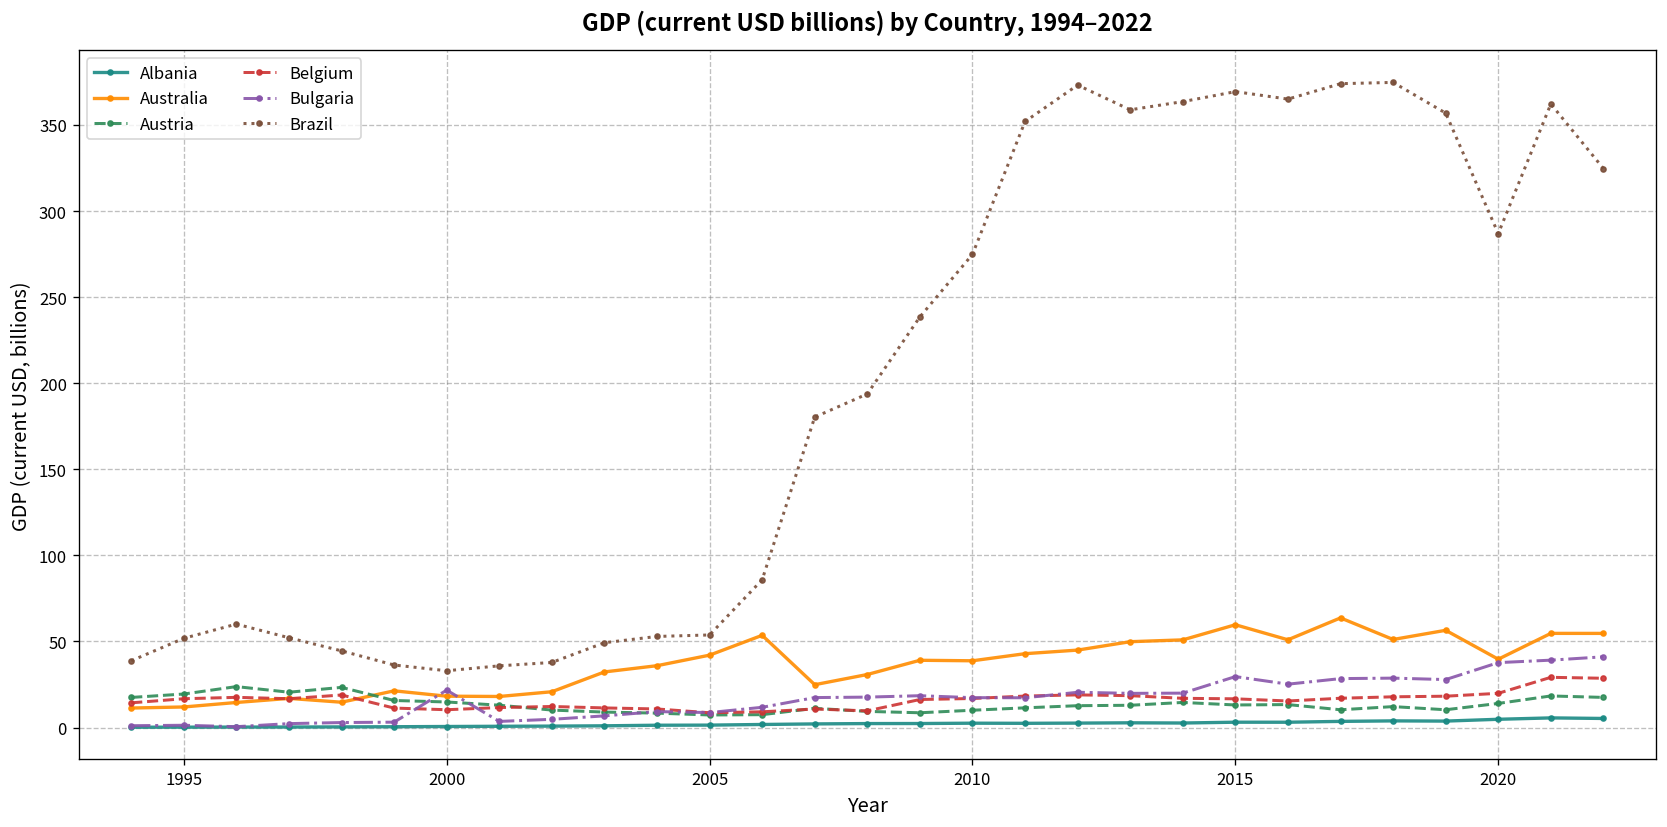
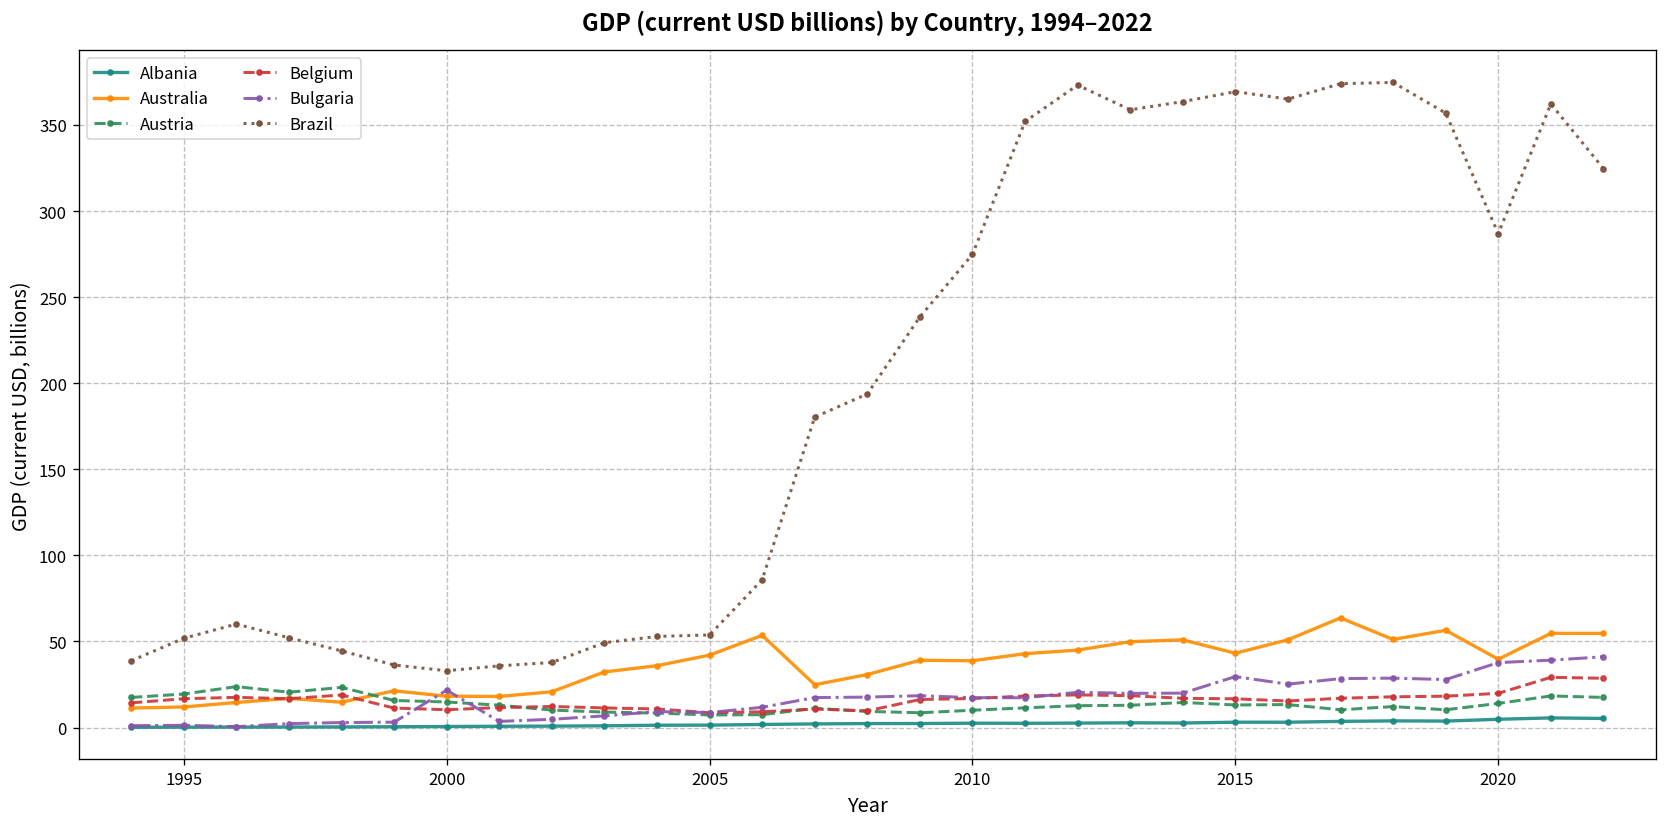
Australia, 2015: 60 -> 43
